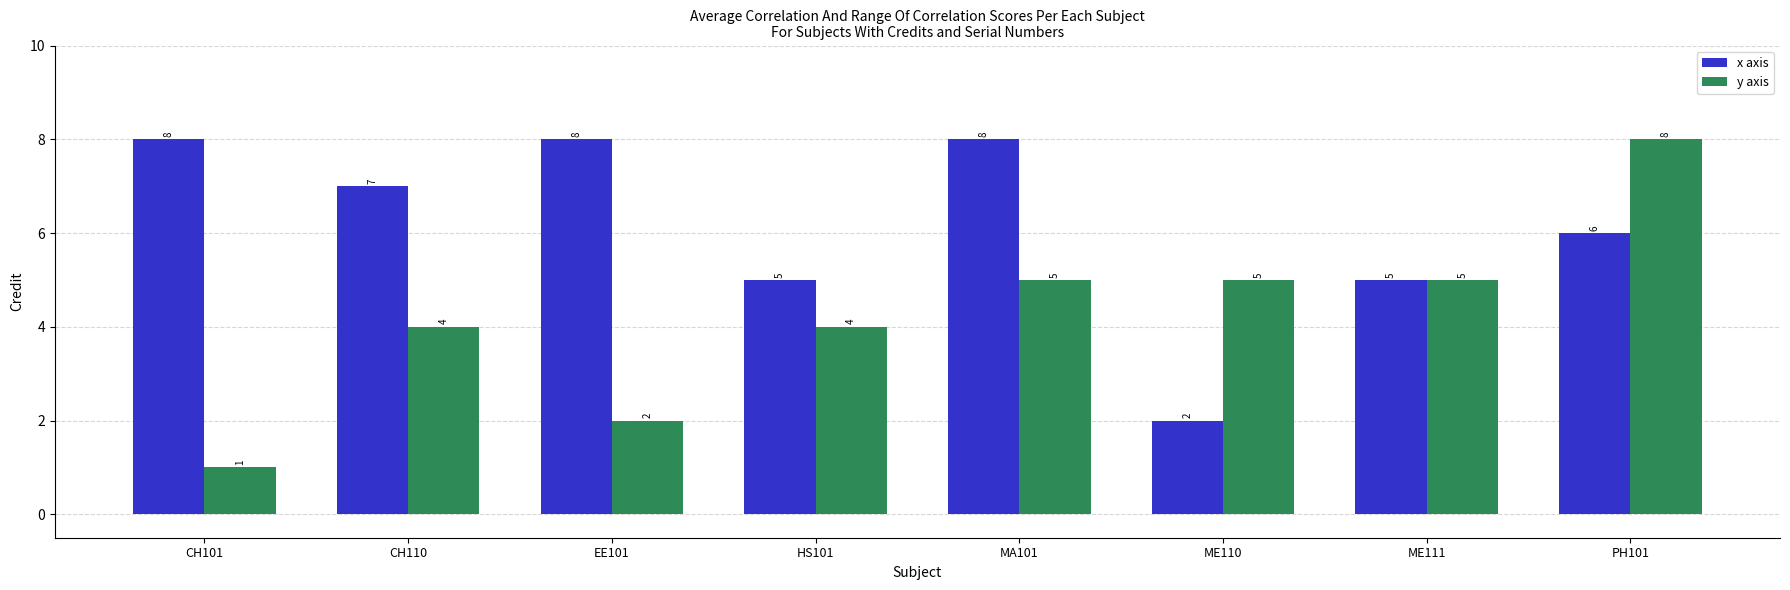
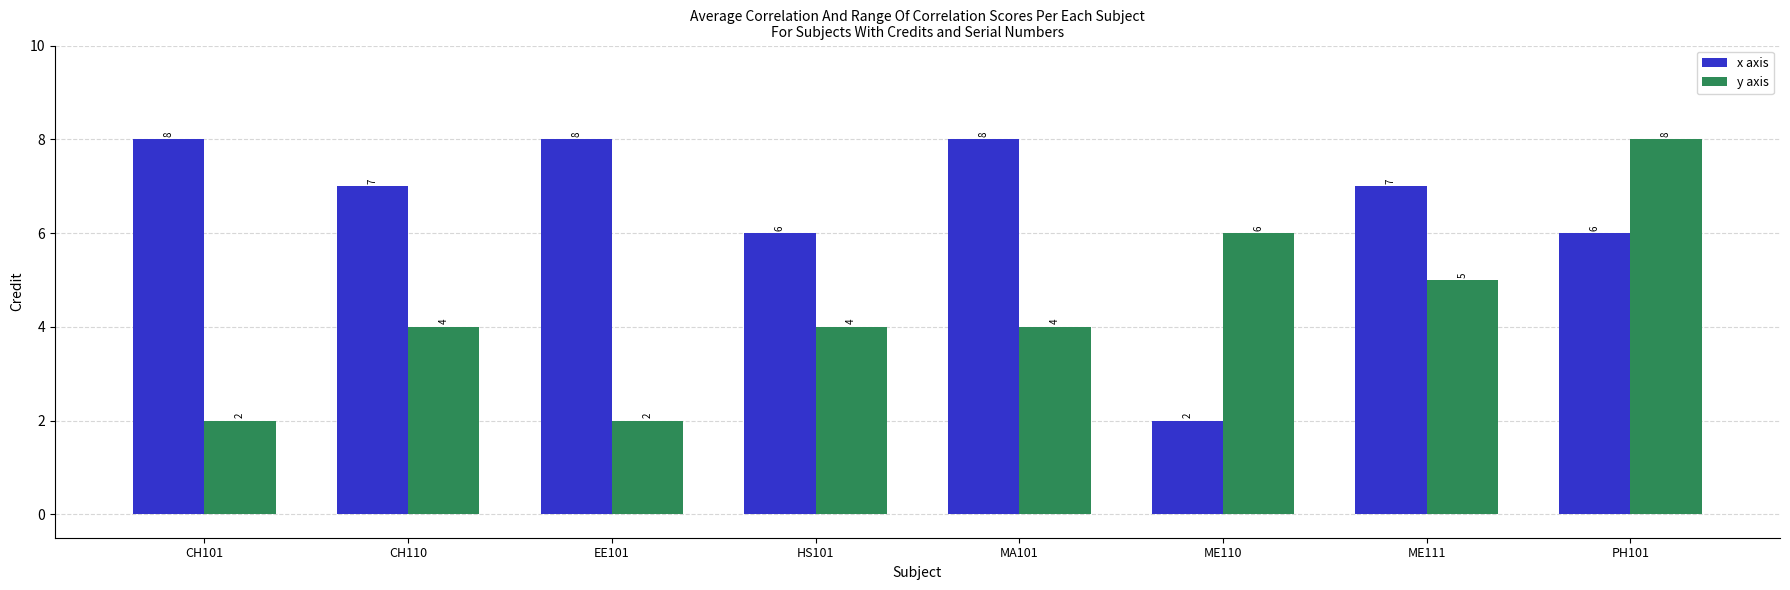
y axis, CH101: 1 -> 2
x axis, HS101: 5 -> 6
y axis, MA101: 5 -> 4
y axis, ME110: 5 -> 6
x axis, ME111: 5 -> 7
